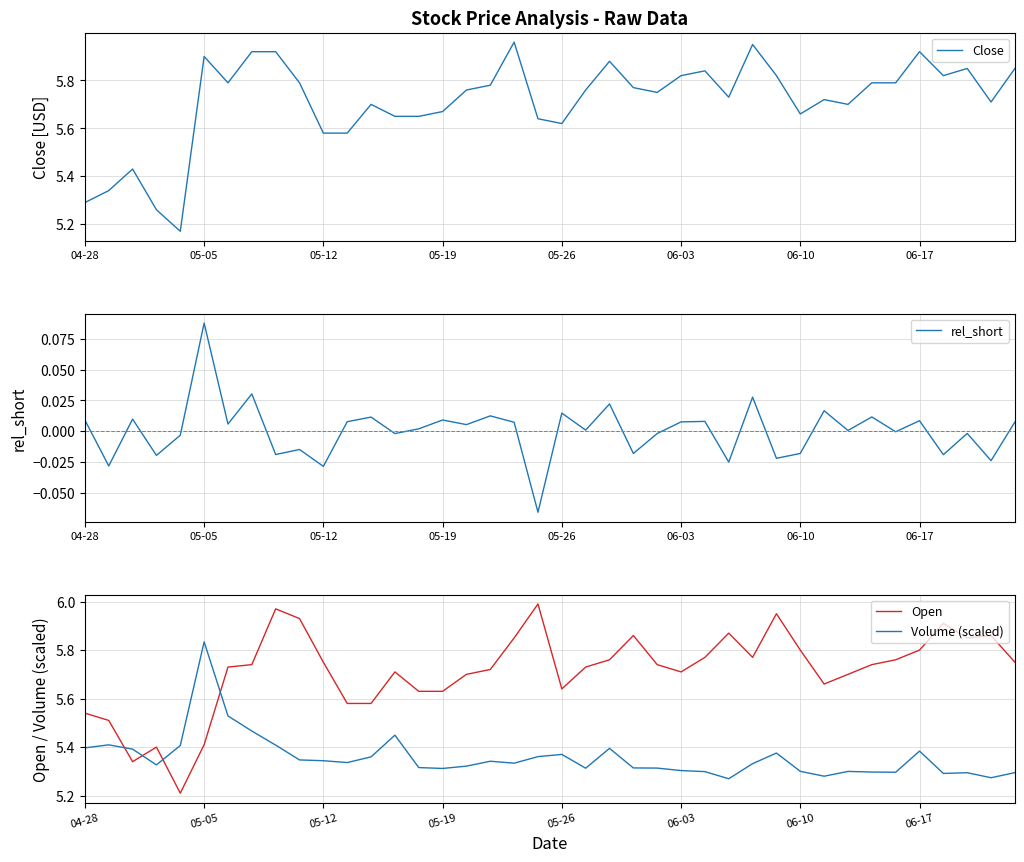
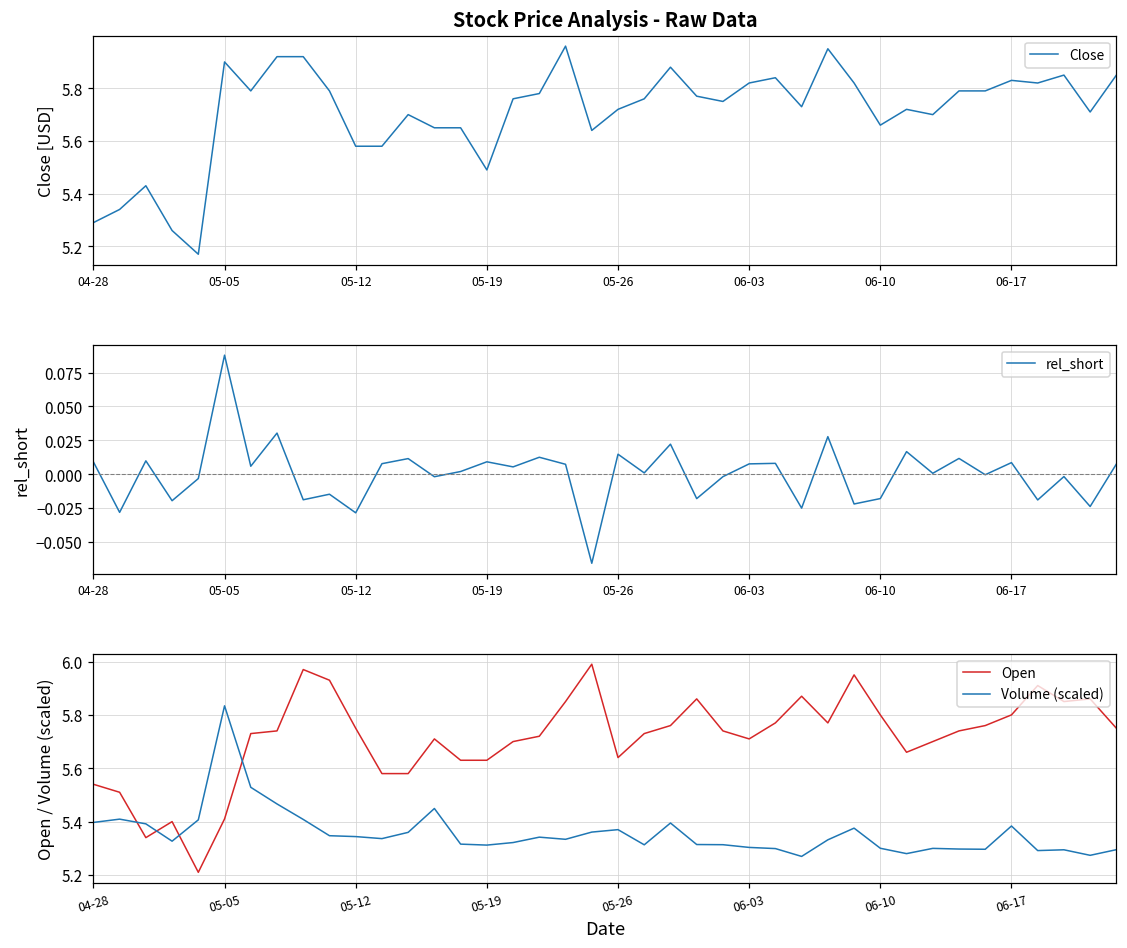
Stock Price Analysis - Raw Data, 05-19: 5.67 -> 5.49
Stock Price Analysis - Raw Data, 05-26: 5.62 -> 5.72
Stock Price Analysis - Raw Data, 06-17: 5.92 -> 5.83
